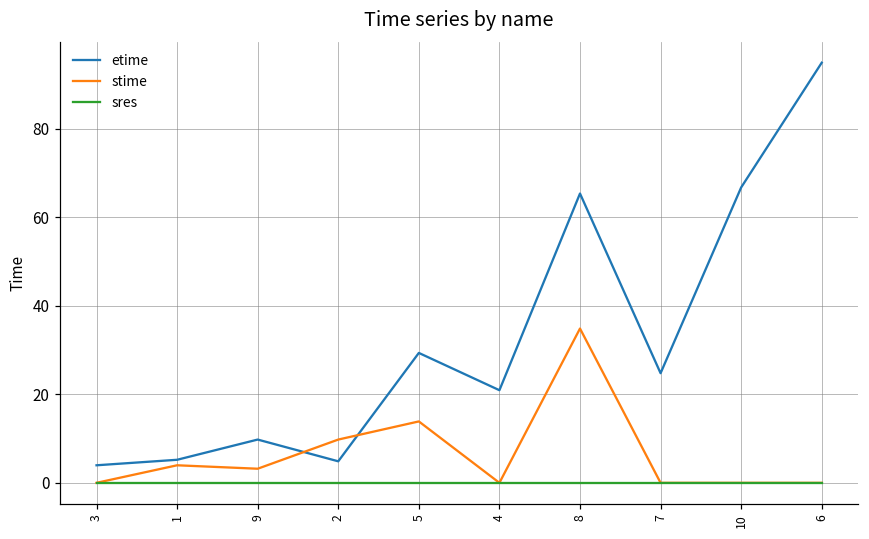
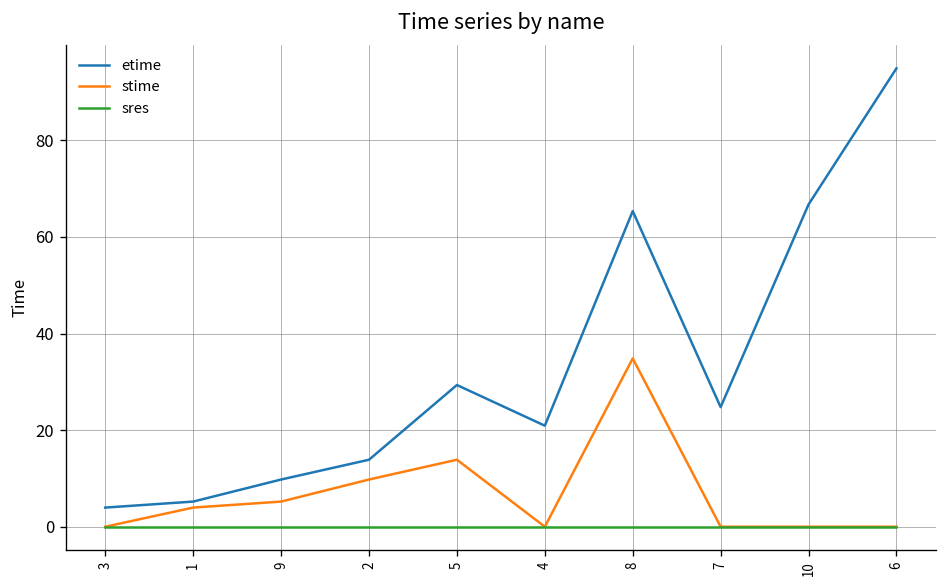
stime, 9: 3 -> 5
etime, 2: 5 -> 14
